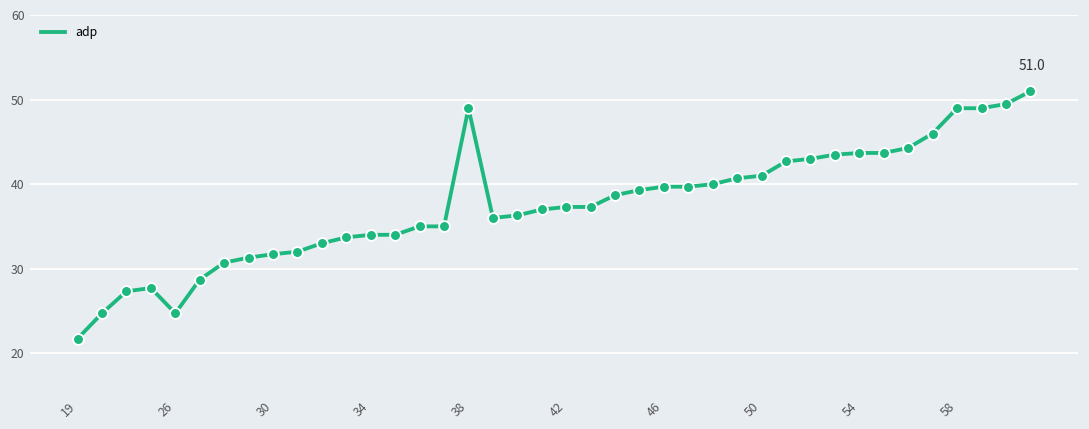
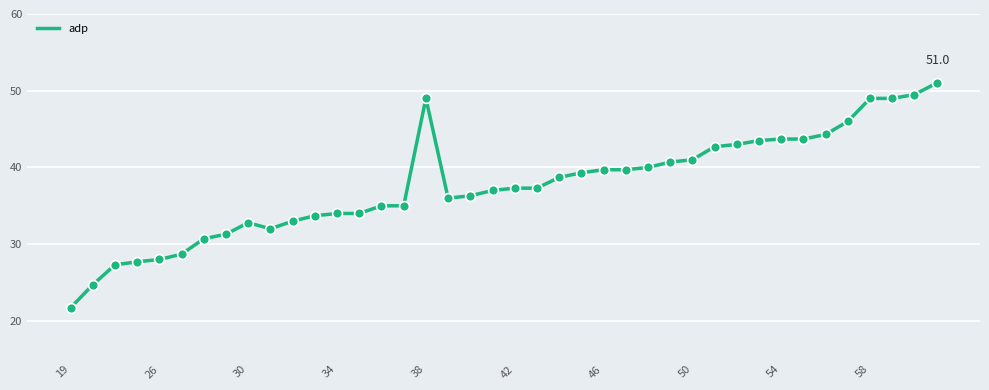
26: 25 -> 28
30: 32 -> 33
